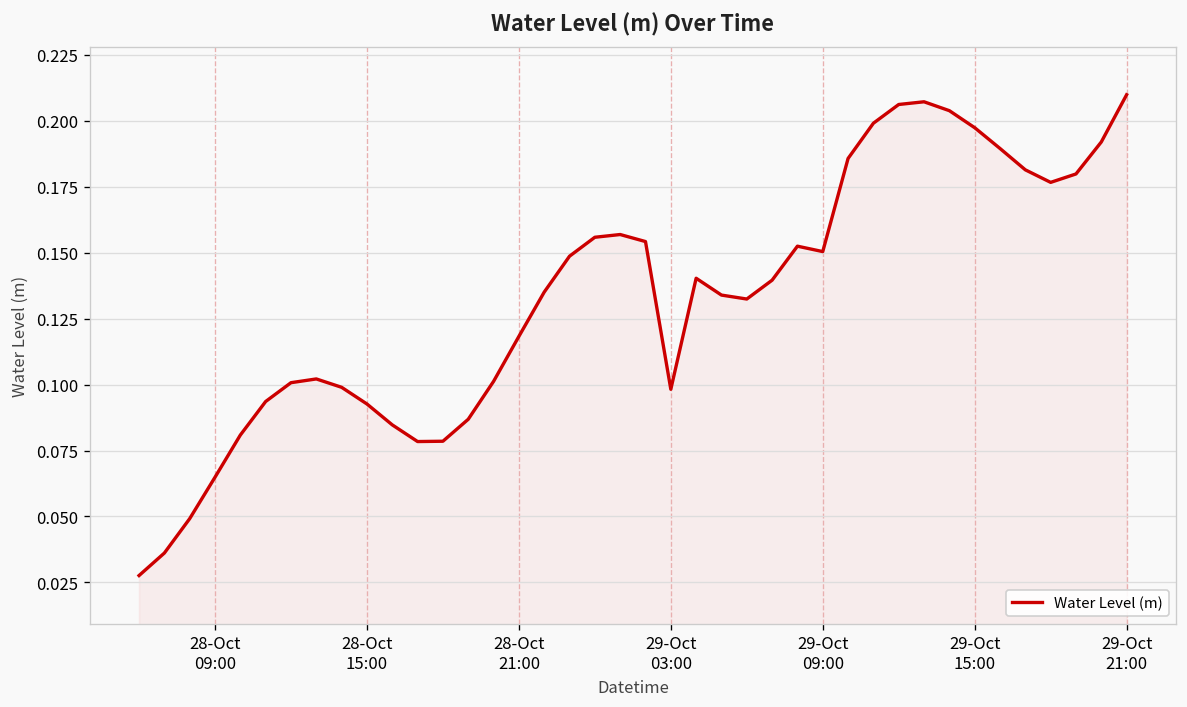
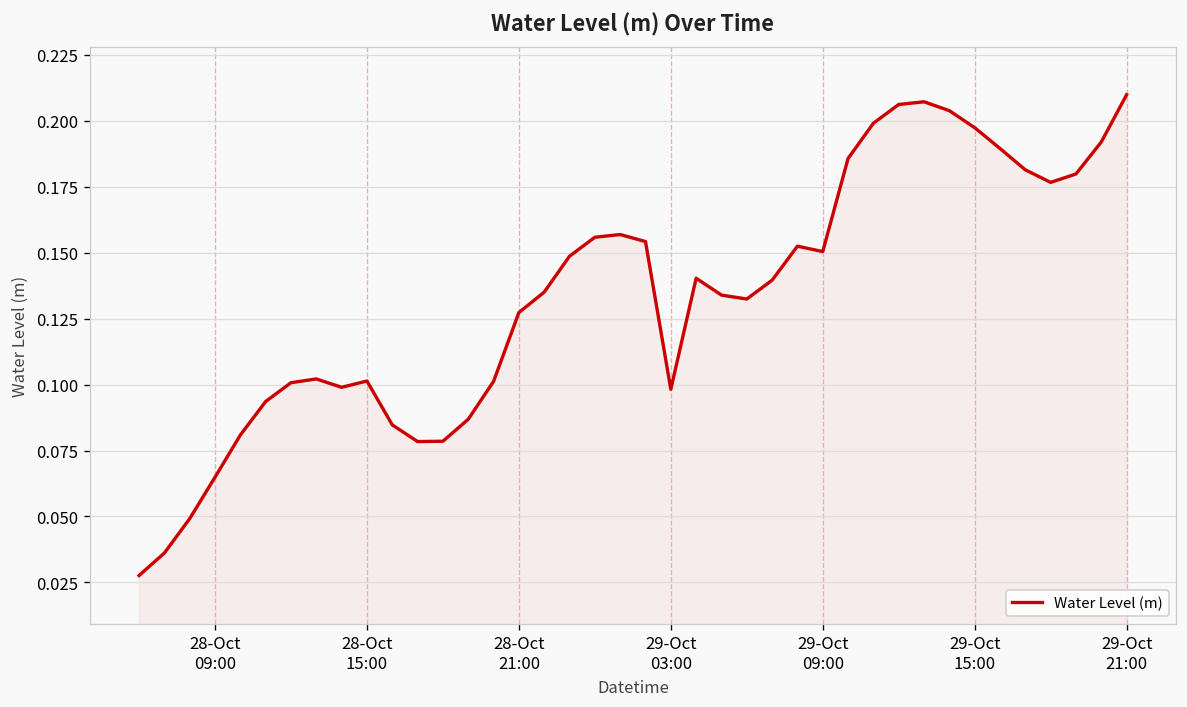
28-Oct 15:00: 0.093 -> 0.101
28-Oct 21:00: 0.118 -> 0.127
